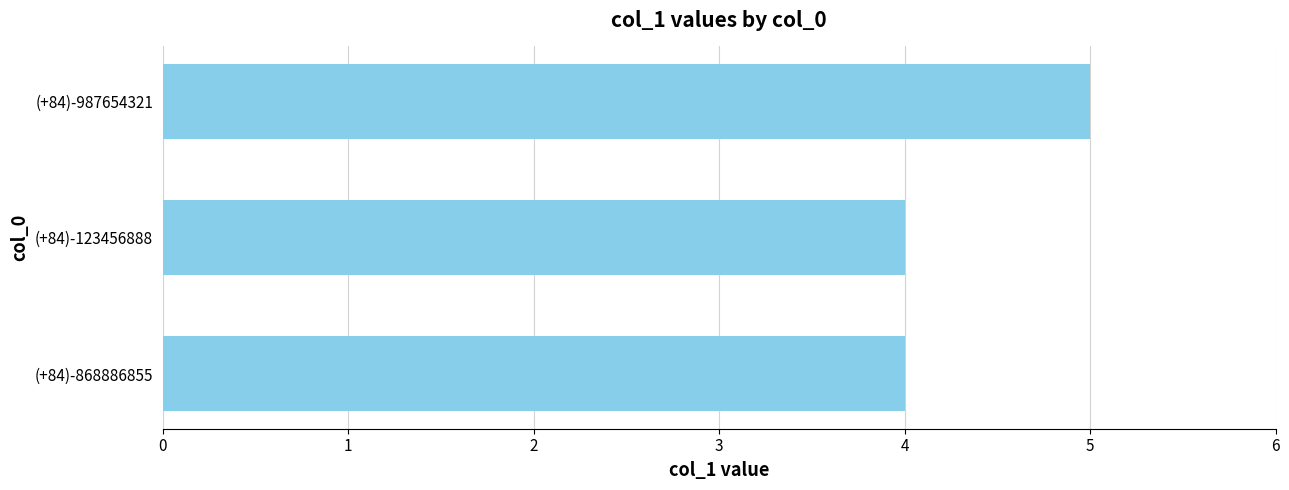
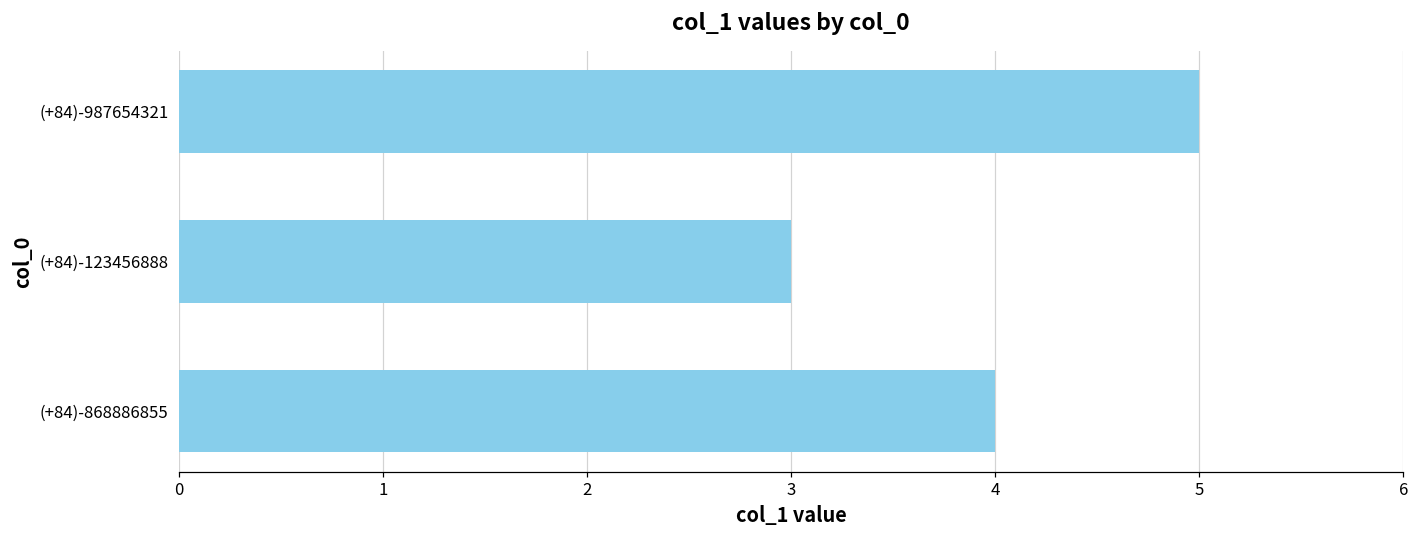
(+84)-123456888: 4 -> 3
